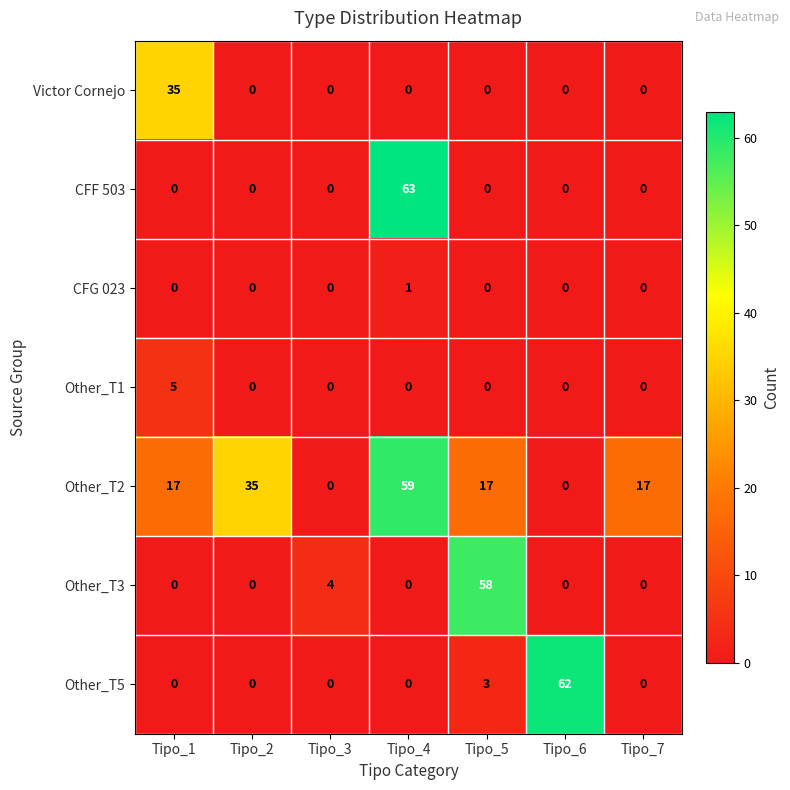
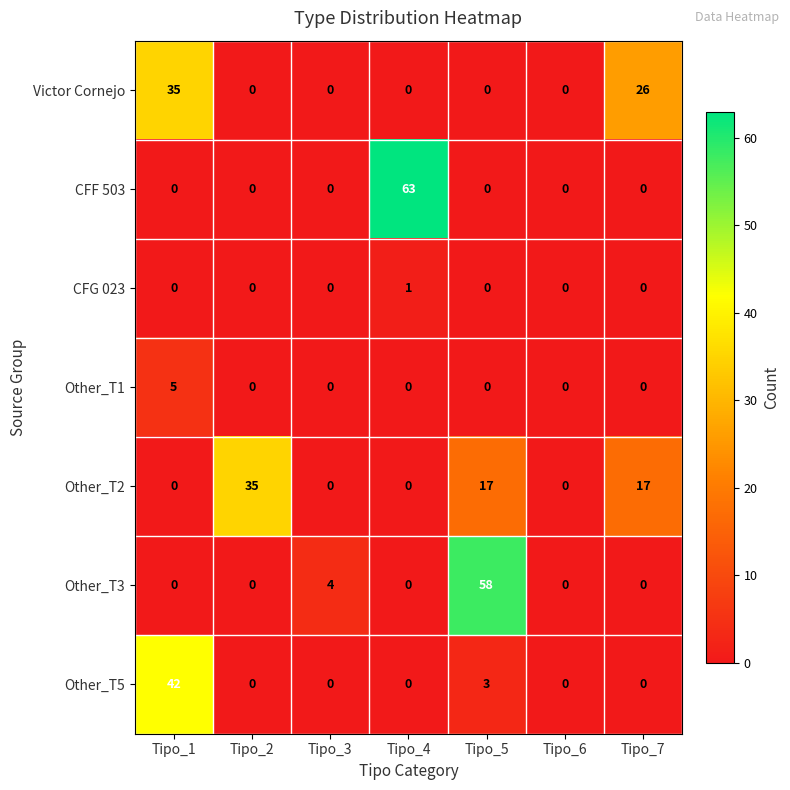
Victor Cornejo, Tipo_7: 0 -> 26
Other_T2, Tipo_1: 17 -> 0
Other_T2, Tipo_4: 59 -> 0
Other_T5, Tipo_1: 0 -> 42
Other_T5, Tipo_6: 62 -> 0
